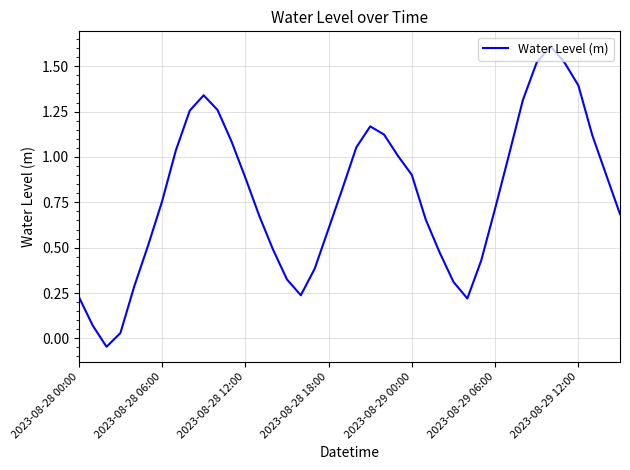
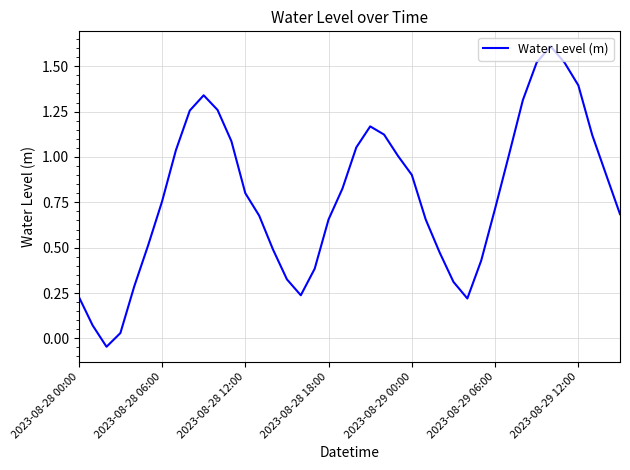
2023-08-28 12:00: 0.89 -> 0.80
2023-08-28 18:00: 0.60 -> 0.66
